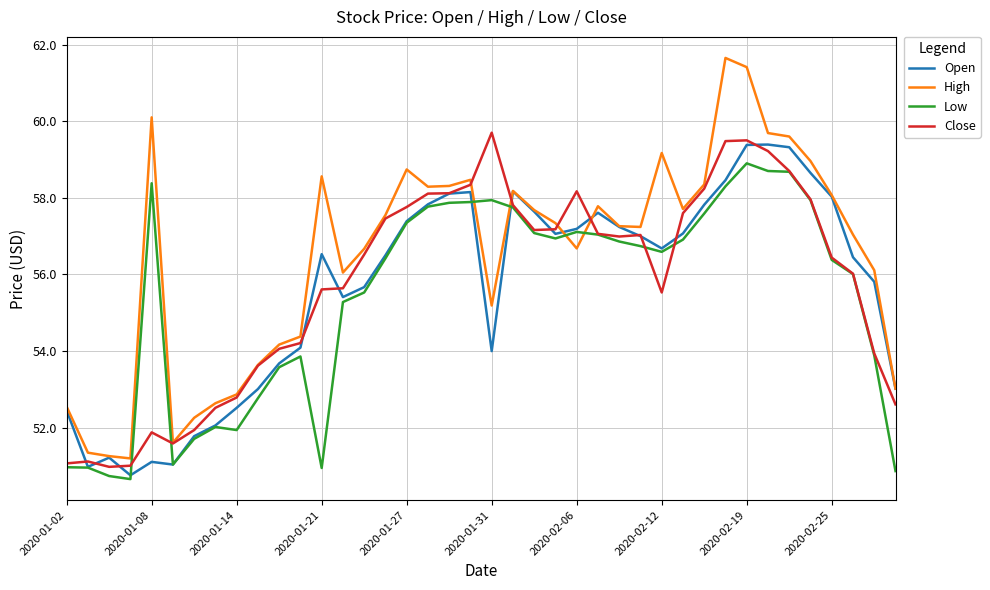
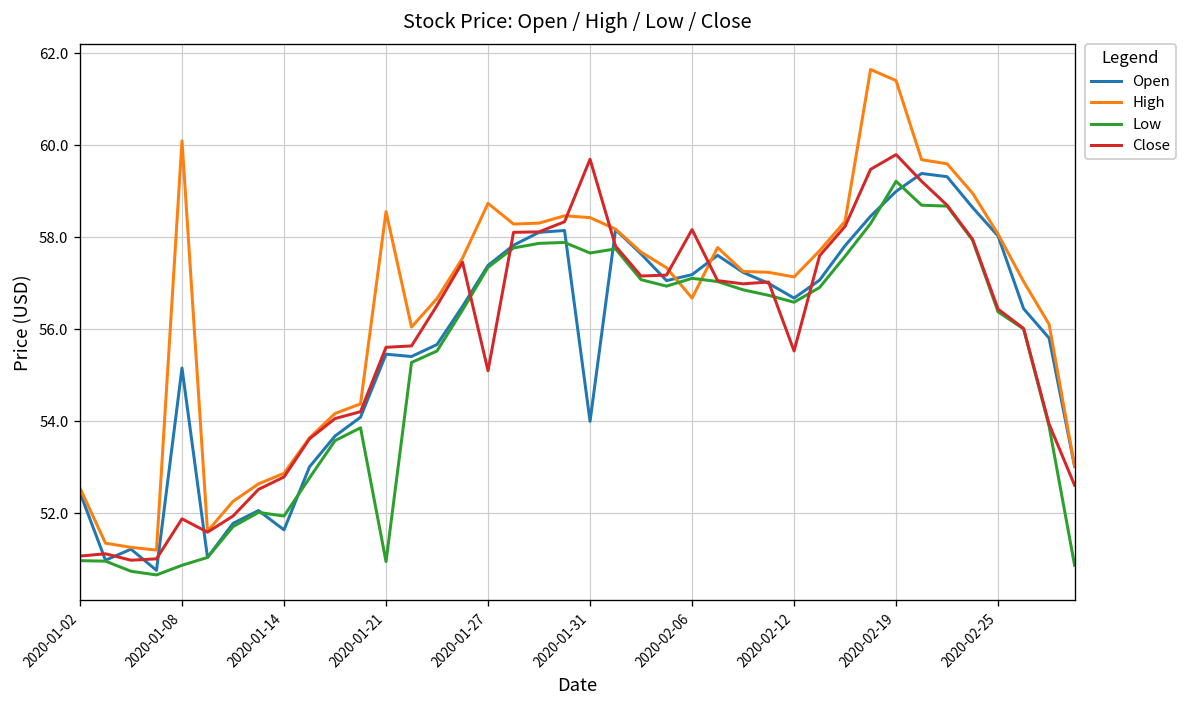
Open, 2020-01-08: 51.1 -> 55.2
Low, 2020-01-08: 58.4 -> 50.9
Open, 2020-01-14: 52.5 -> 51.6
Open, 2020-01-21: 56.5 -> 55.5
Close, 2020-01-27: 57.8 -> 55.1
High, 2020-01-31: 55.2 -> 58.4
Low, 2020-01-31: 57.9 -> 57.7
High, 2020-02-12: 59.2 -> 57.1
Open, 2020-02-19: 59.4 -> 59.0
Low, 2020-02-19: 58.9 -> 59.2
Close, 2020-02-19: 59.5 -> 59.8
